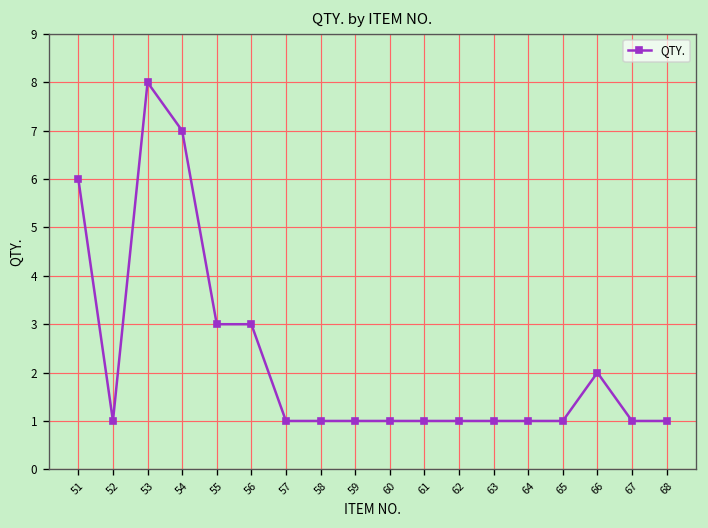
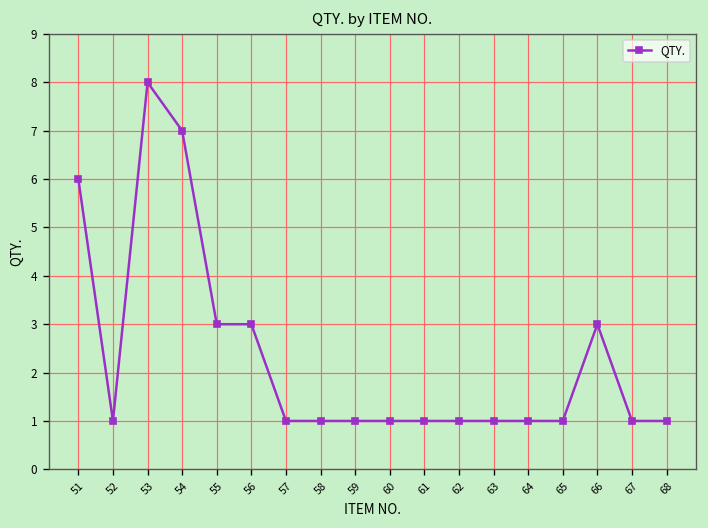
66: 2 -> 3
